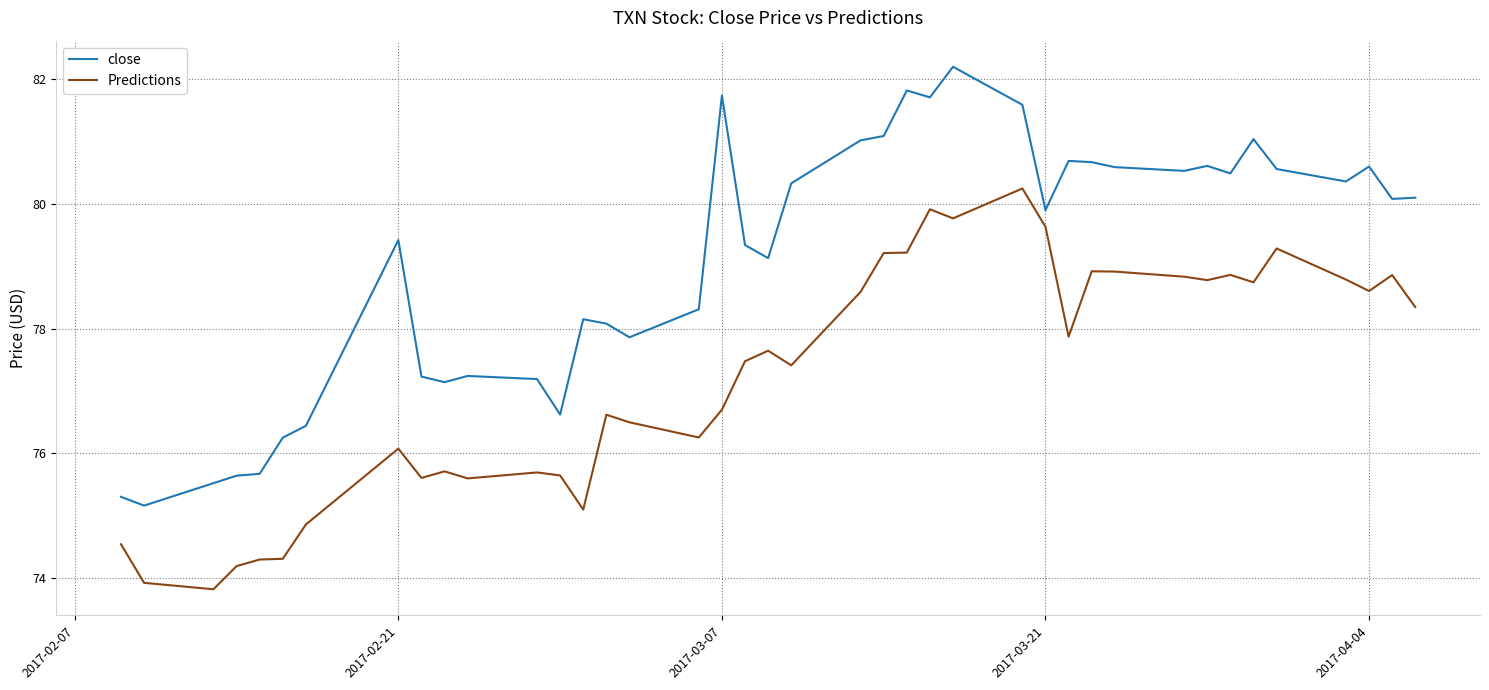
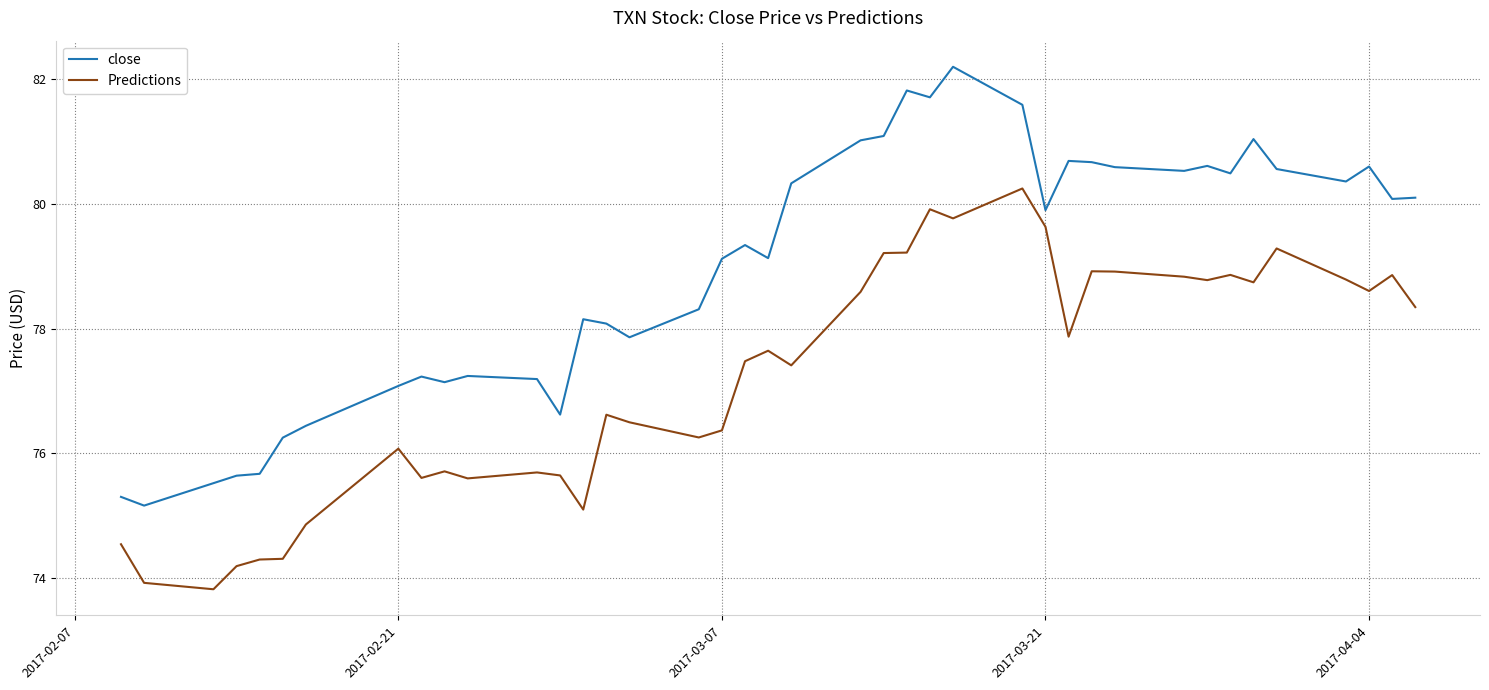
close, 2017-02-21: 79.4 -> 77.1
close, 2017-03-07: 81.7 -> 79.1
Predictions, 2017-03-07: 76.7 -> 76.4
